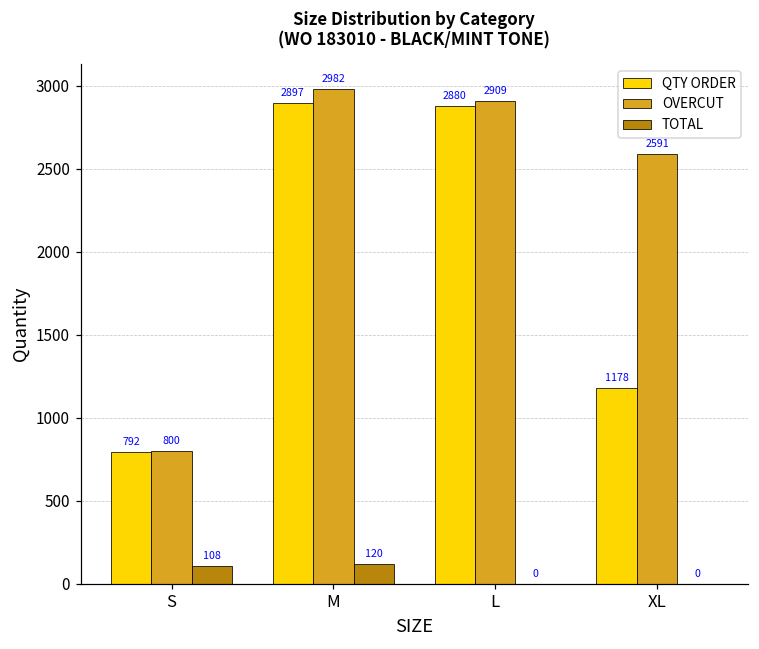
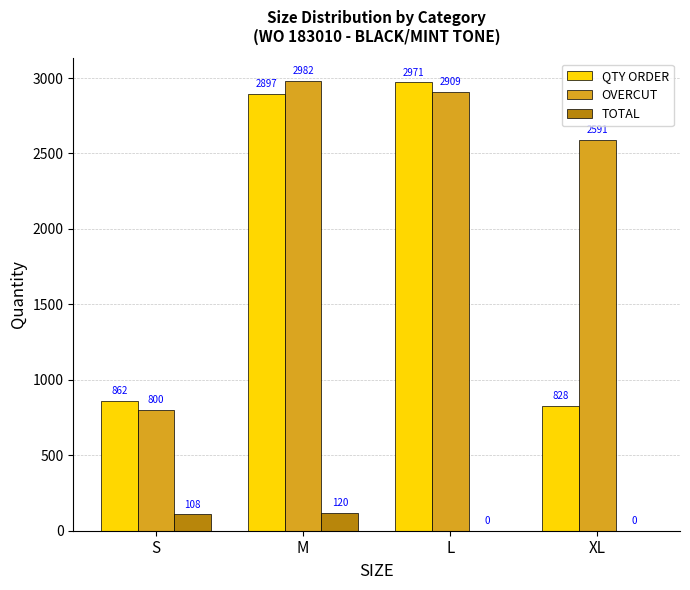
QTY ORDER, S: 792 -> 862
QTY ORDER, L: 2880 -> 2971
QTY ORDER, XL: 1178 -> 828
